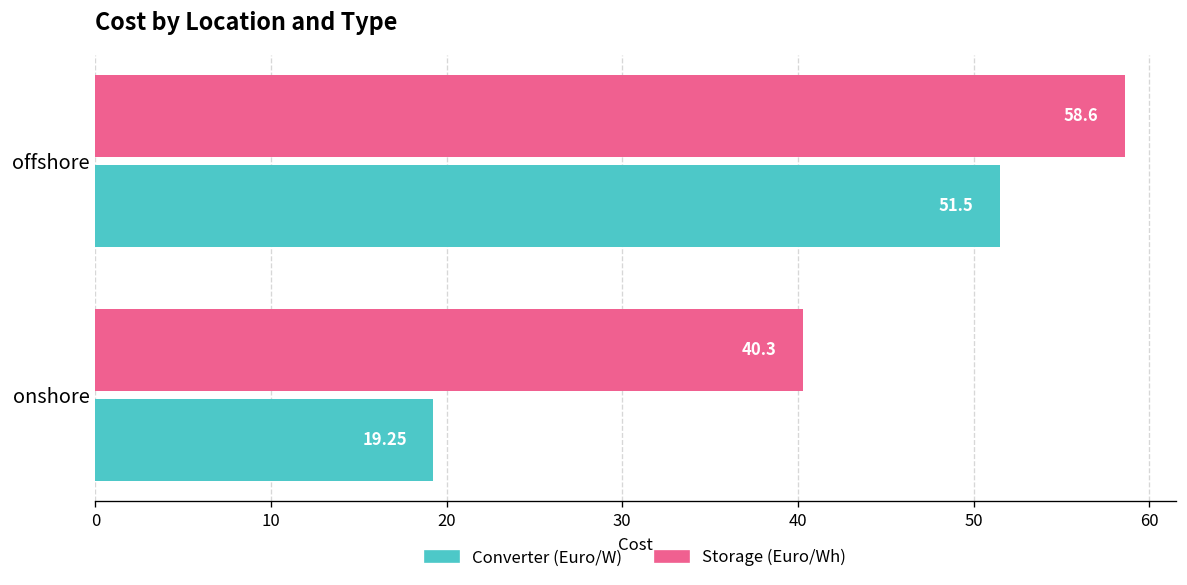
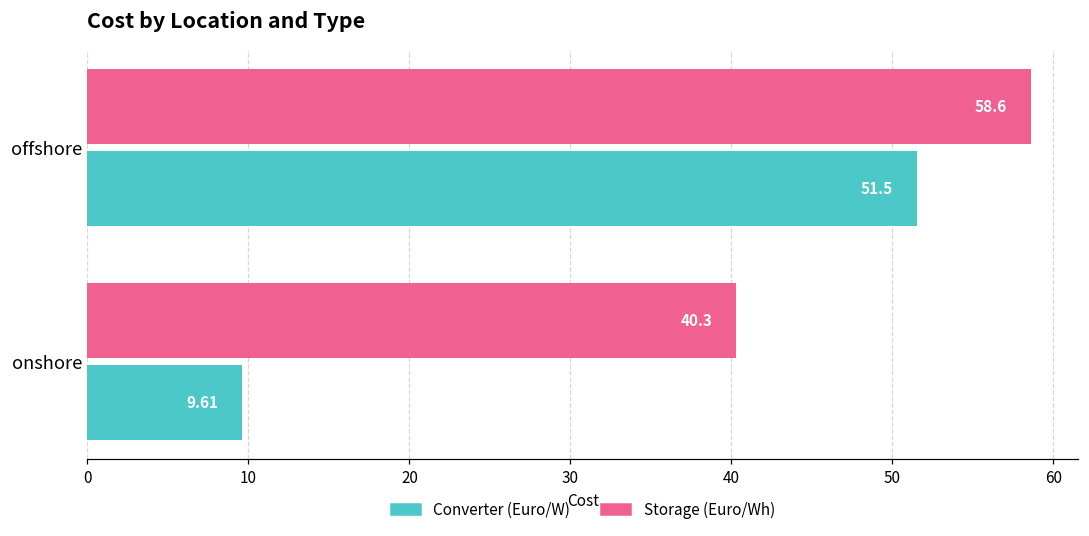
Converter (Euro/W), onshore: 19.25 -> 9.61
